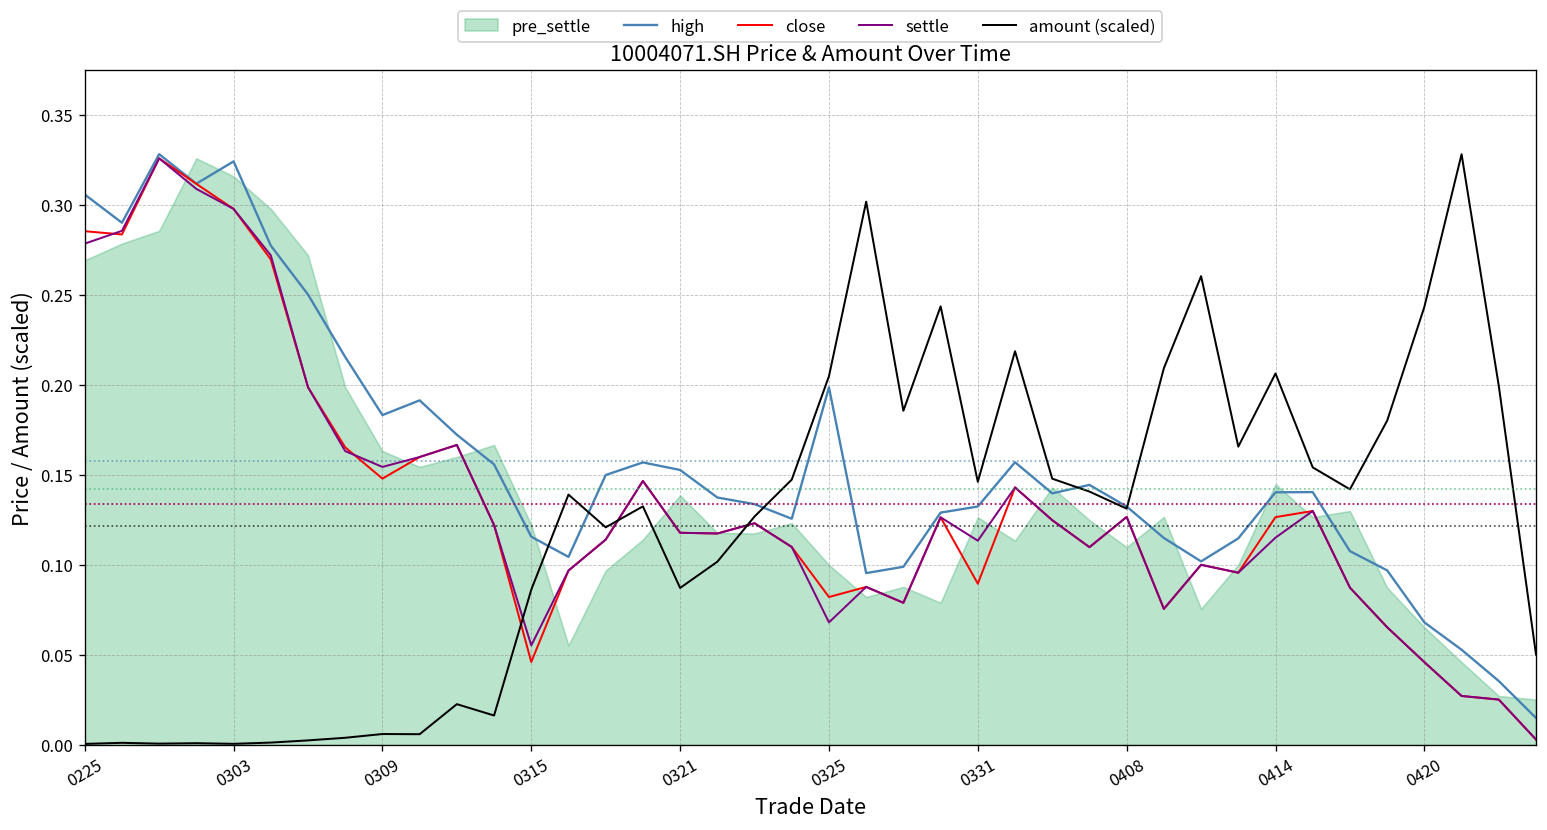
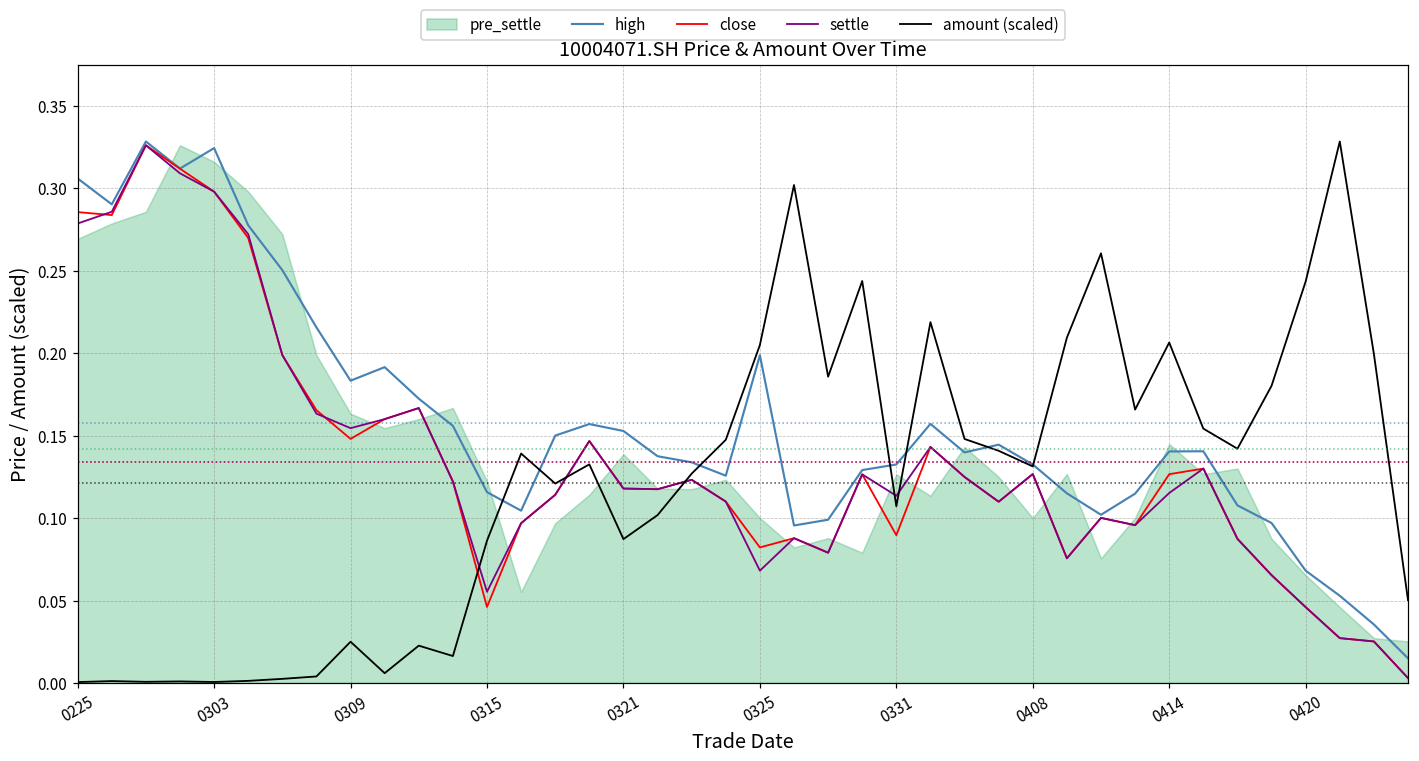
amount (scaled), 0309: 0.006 -> 0.025
amount (scaled), 0331: 0.146 -> 0.107
pre_settle, 0408: 0.110 -> 0.100
